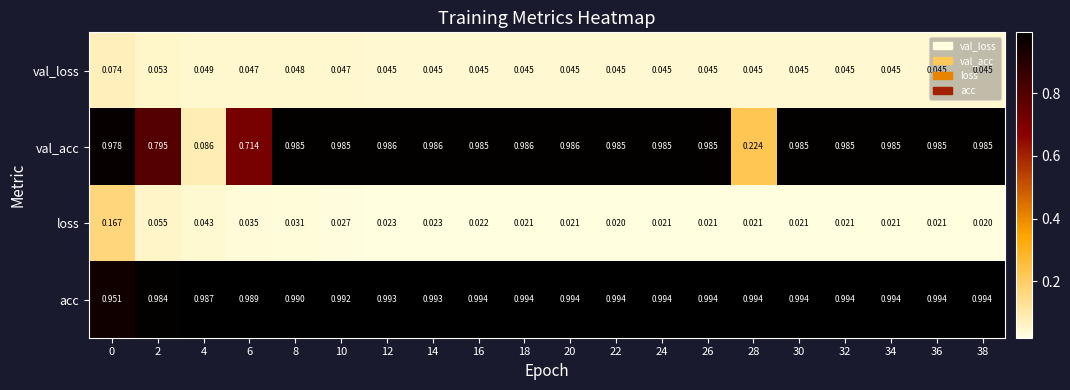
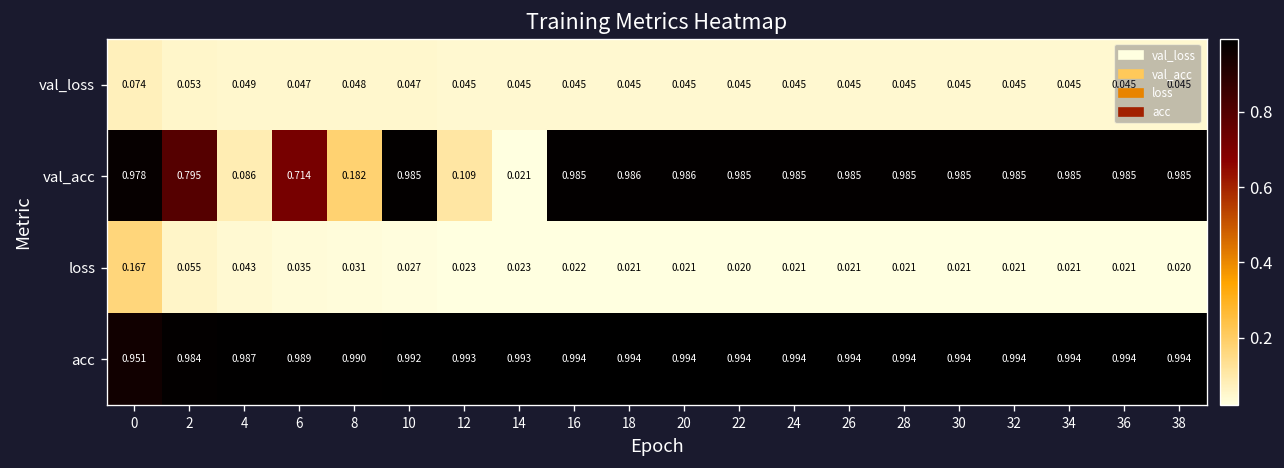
val_acc, 8: 0.985 -> 0.182
val_acc, 12: 0.986 -> 0.109
val_acc, 14: 0.986 -> 0.021
val_acc, 28: 0.224 -> 0.985
